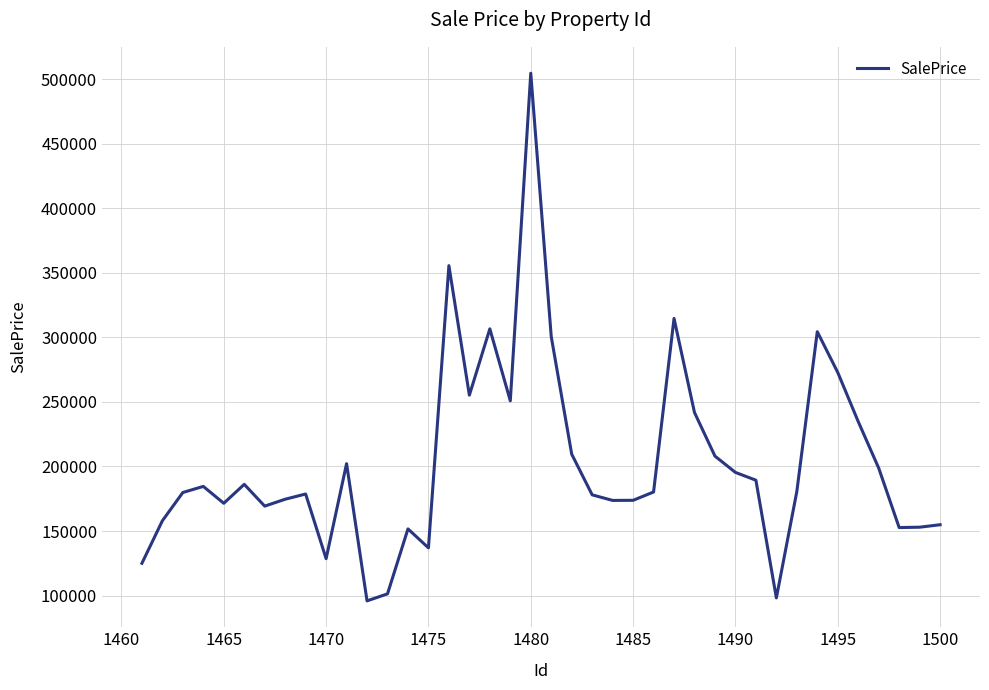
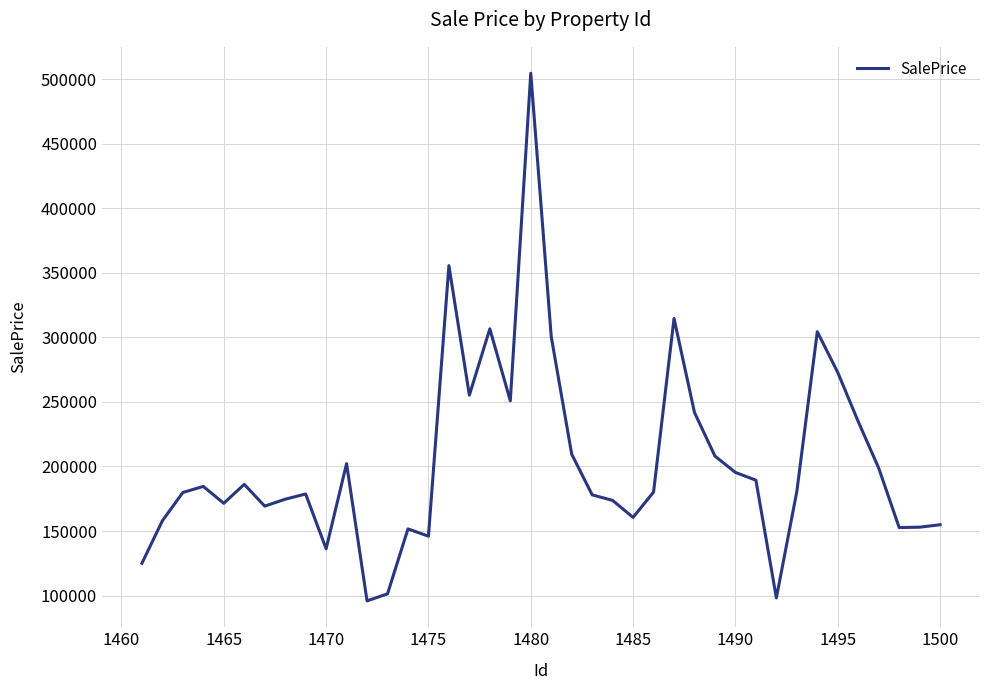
1470: 129000 -> 136000
1475: 137000 -> 146000
1485: 174000 -> 161000
